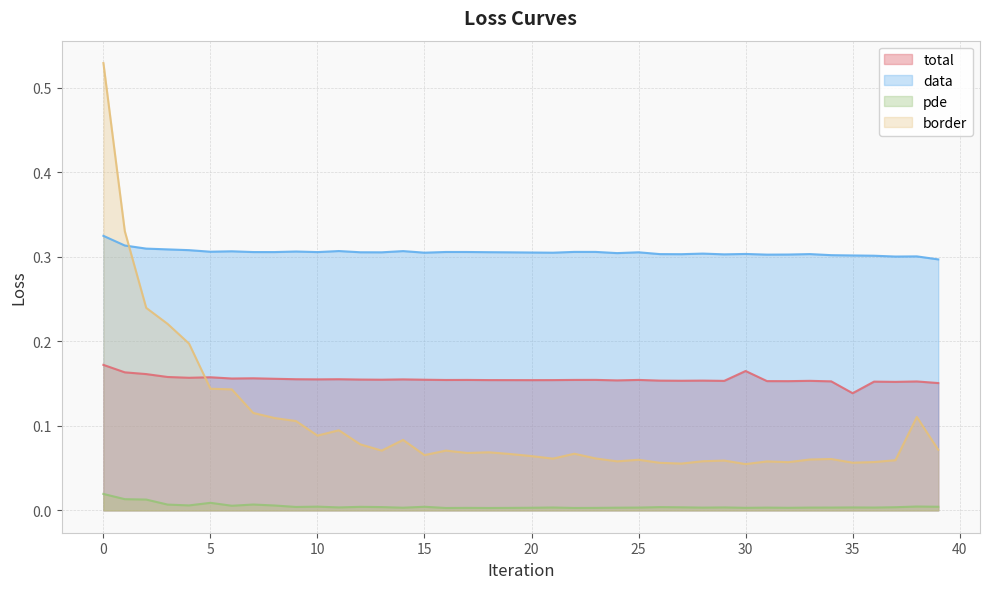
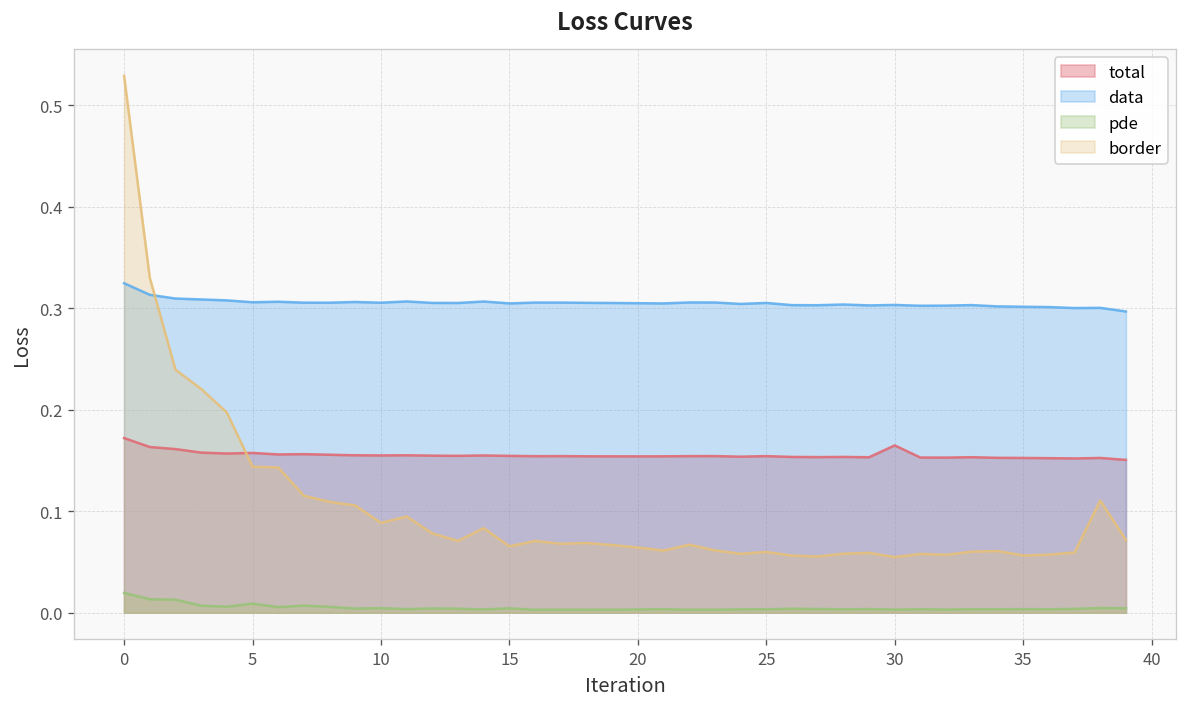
total, 35: 0.14 -> 0.15
